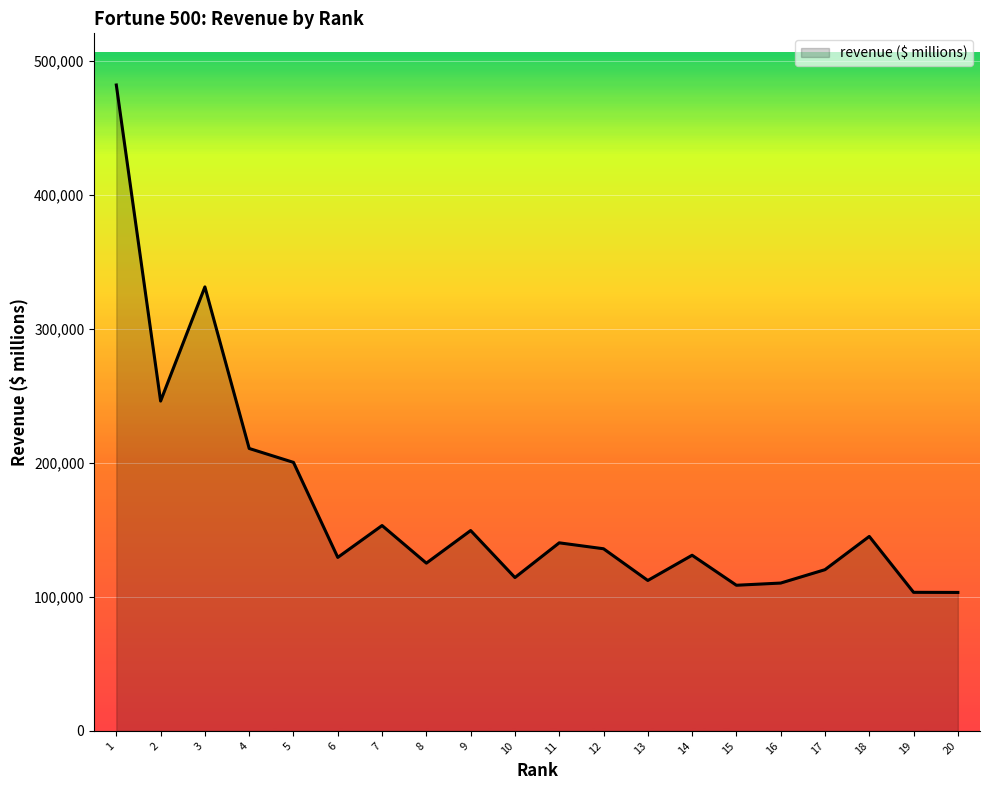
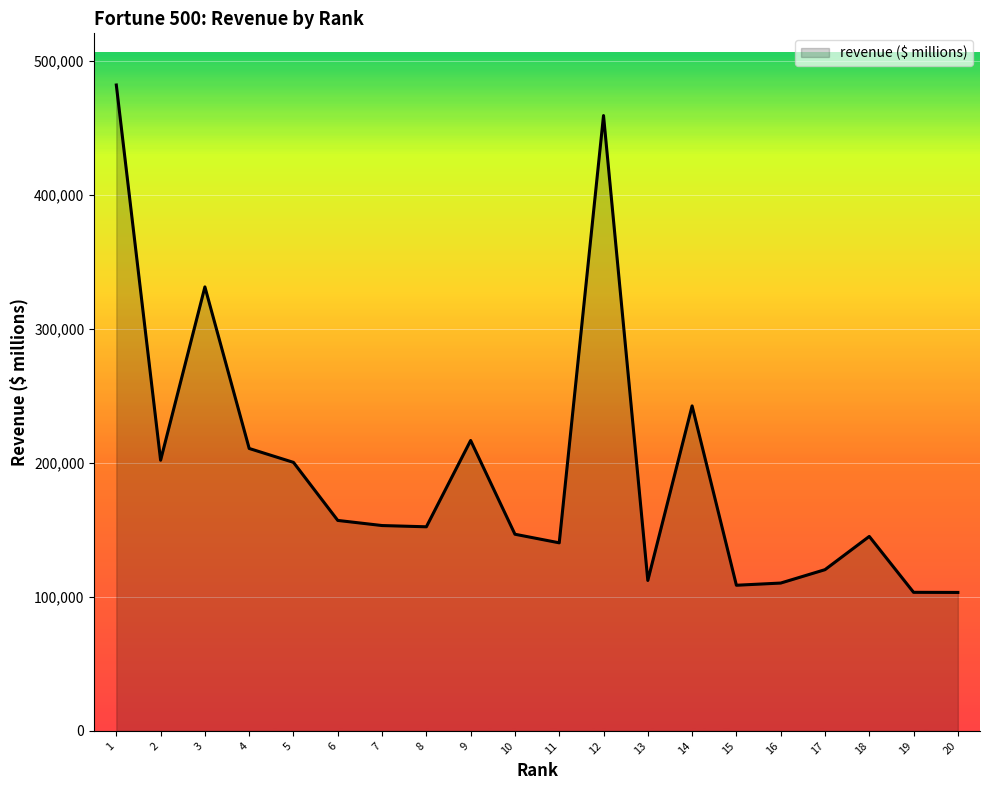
2: 246,000 -> 202,000
6: 130,000 -> 157,000
8: 125,000 -> 152,000
9: 150,000 -> 217,000
10: 114,000 -> 147,000
12: 136,000 -> 459,000
14: 131,000 -> 243,000
